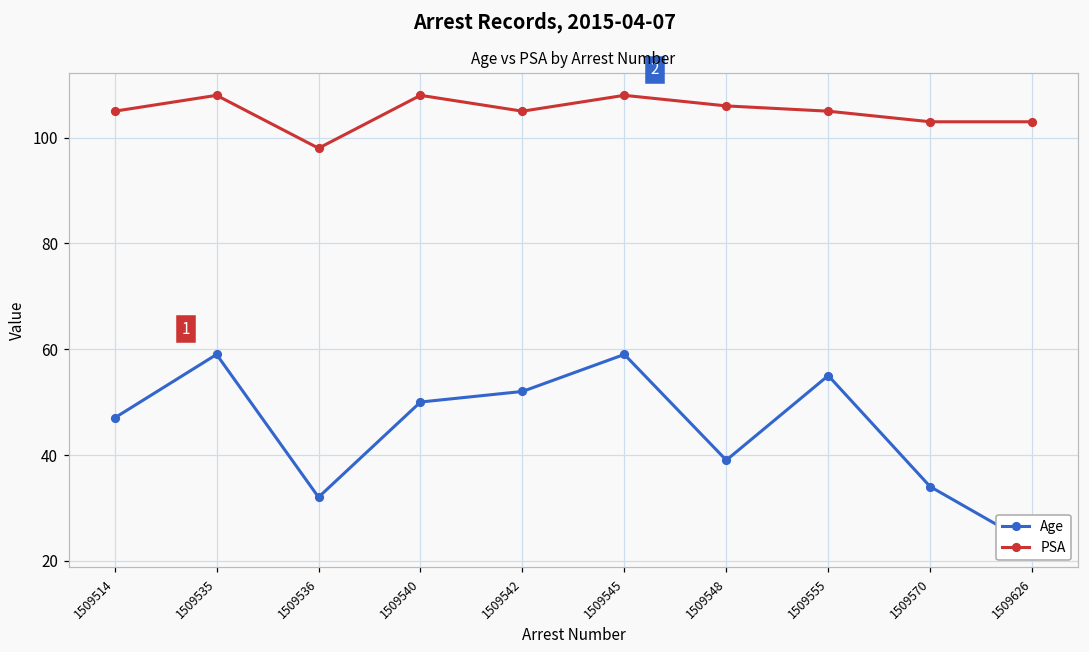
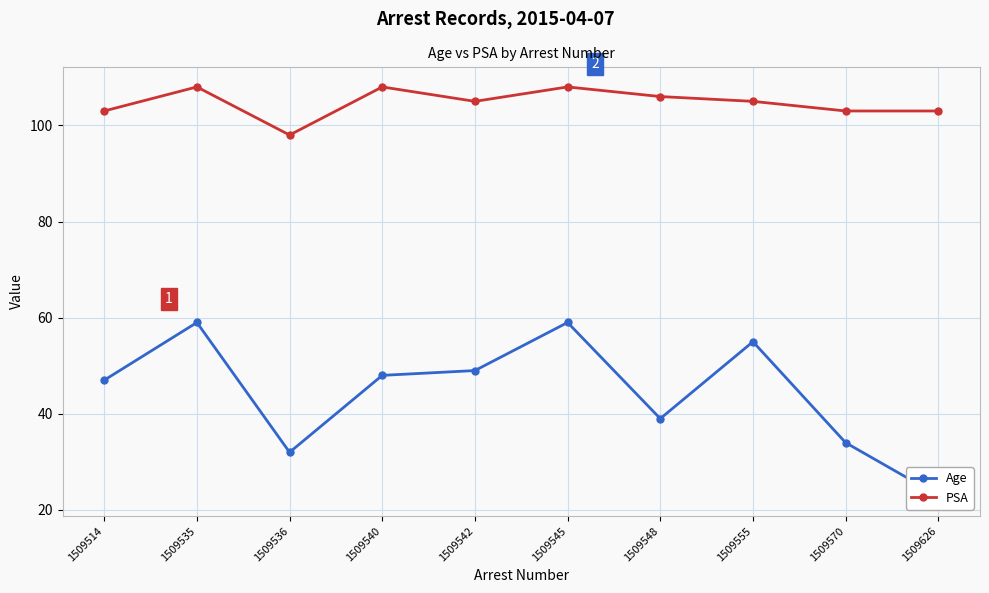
PSA, 1509514: 105 -> 103
Age, 1509540: 50 -> 48
Age, 1509542: 52 -> 49
